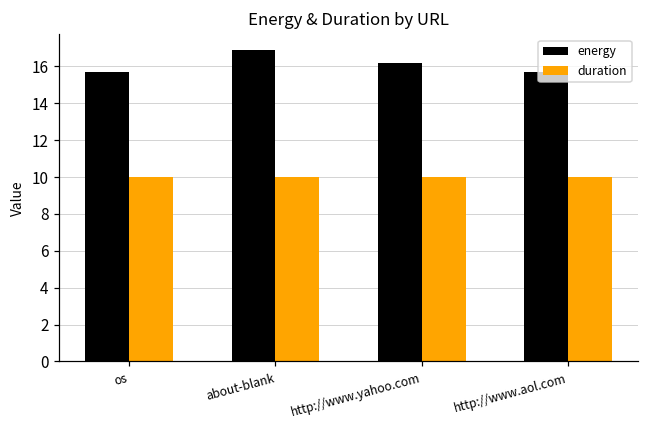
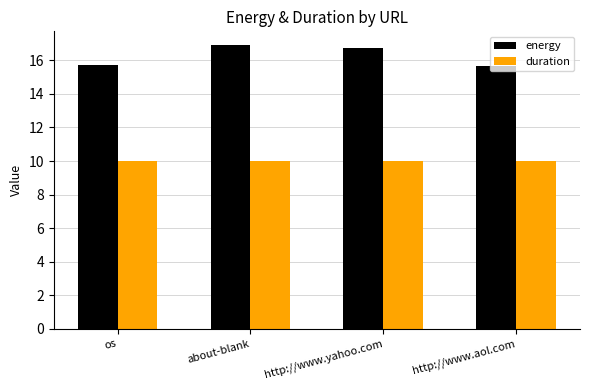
energy, http://www.yahoo.com: 16.2 -> 16.7
